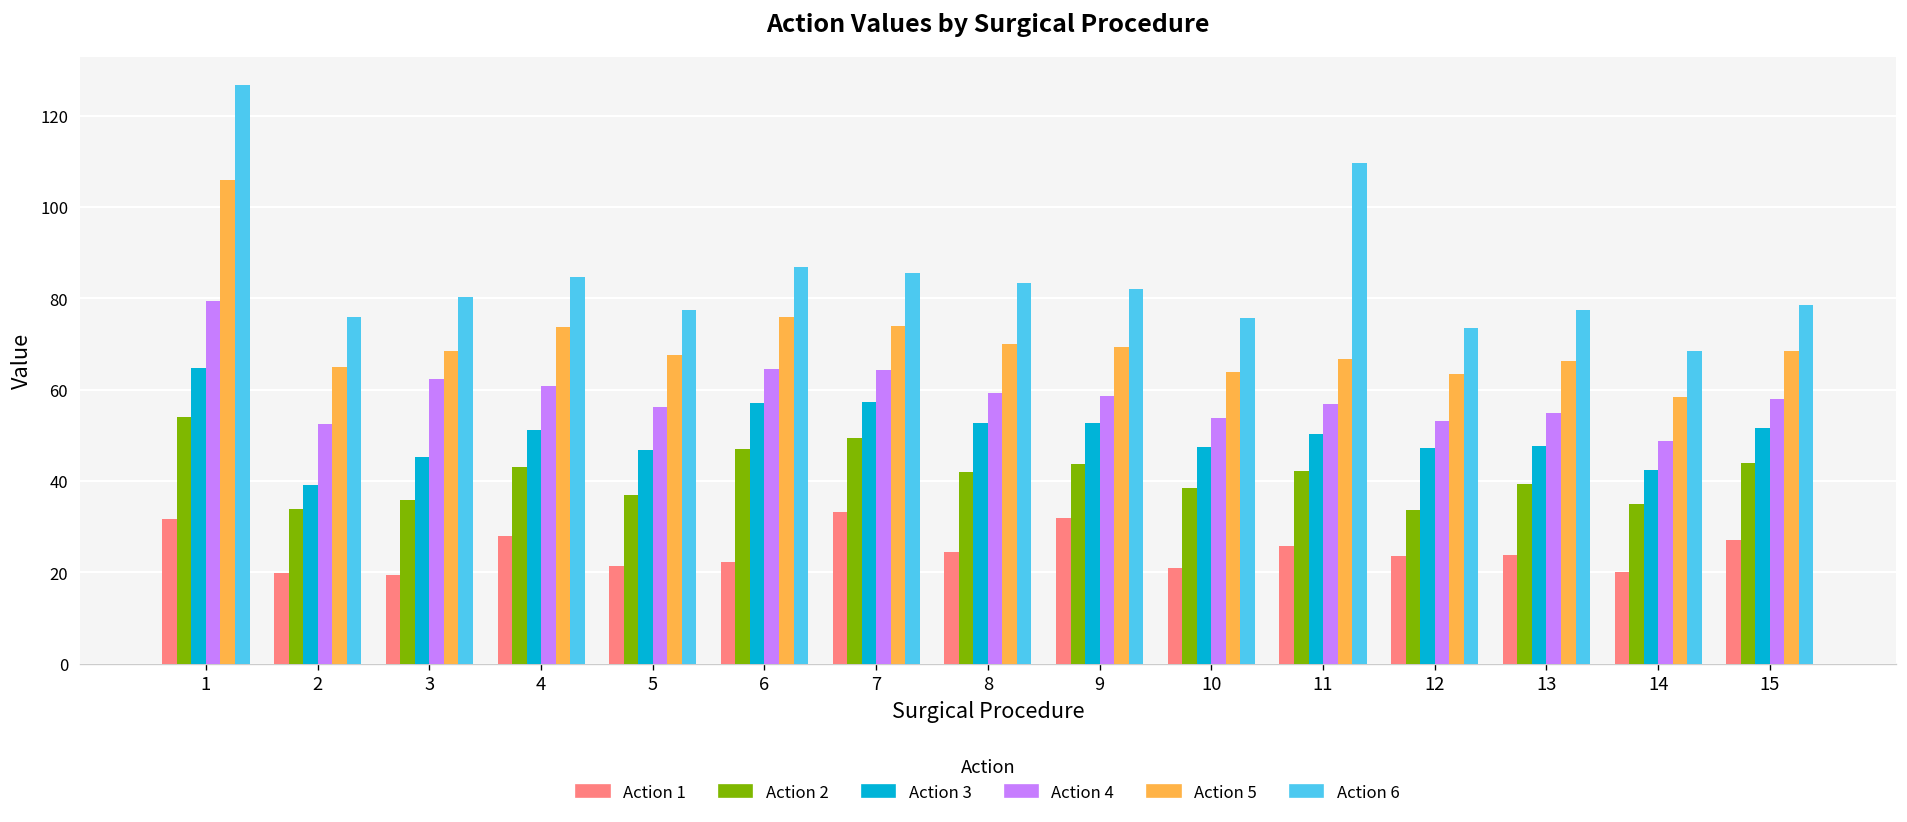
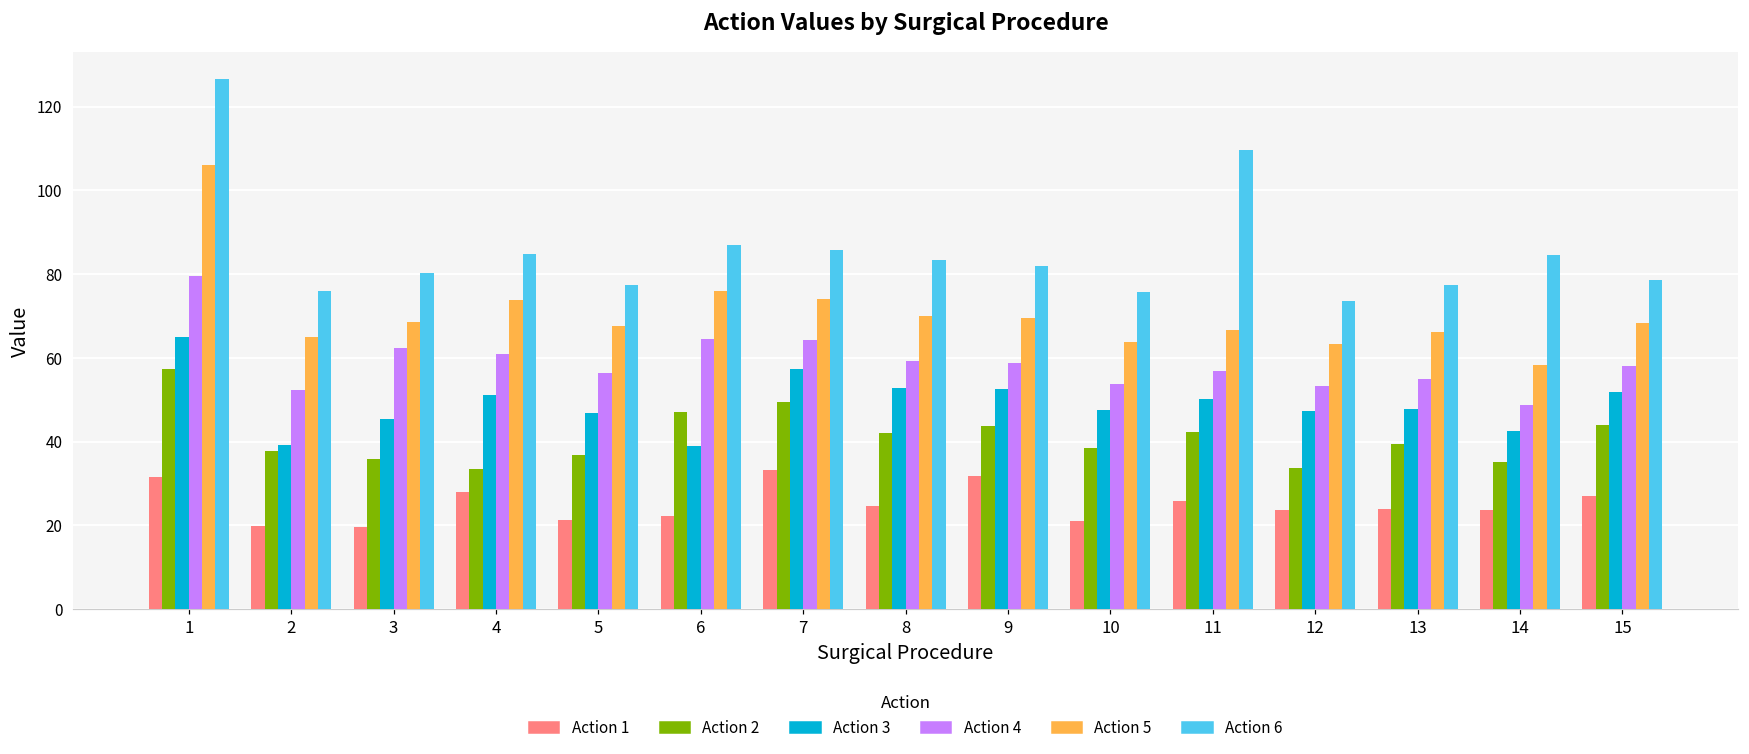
Action 2, 1: 54 -> 57
Action 2, 2: 34 -> 38
Action 2, 4: 43 -> 33
Action 3, 6: 57 -> 39
Action 1, 14: 20 -> 24
Action 6, 14: 69 -> 84
